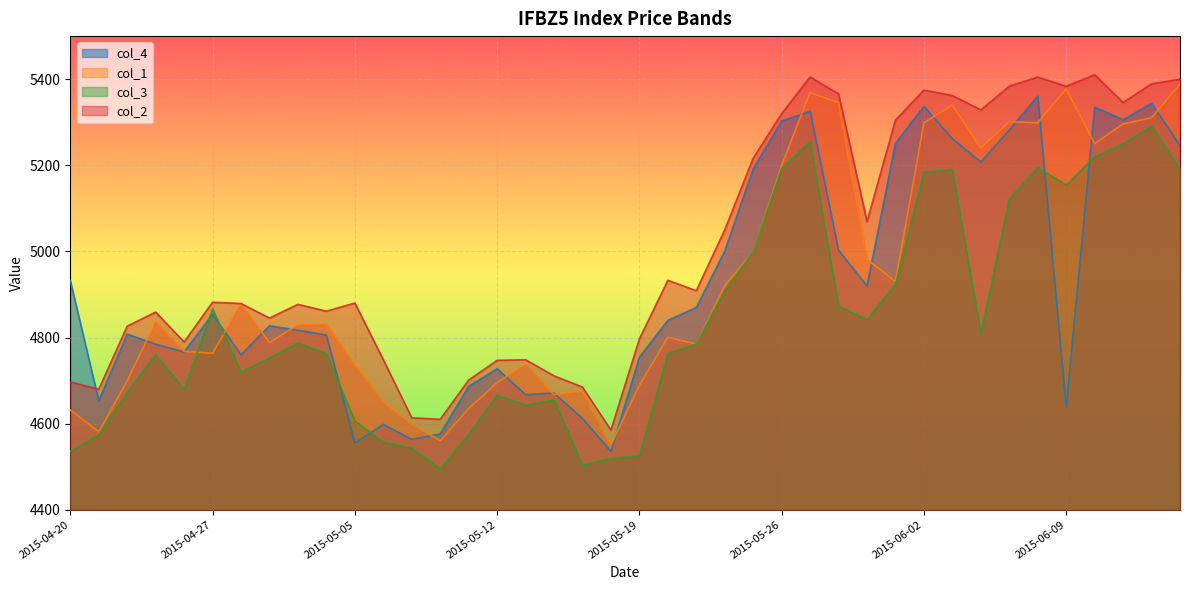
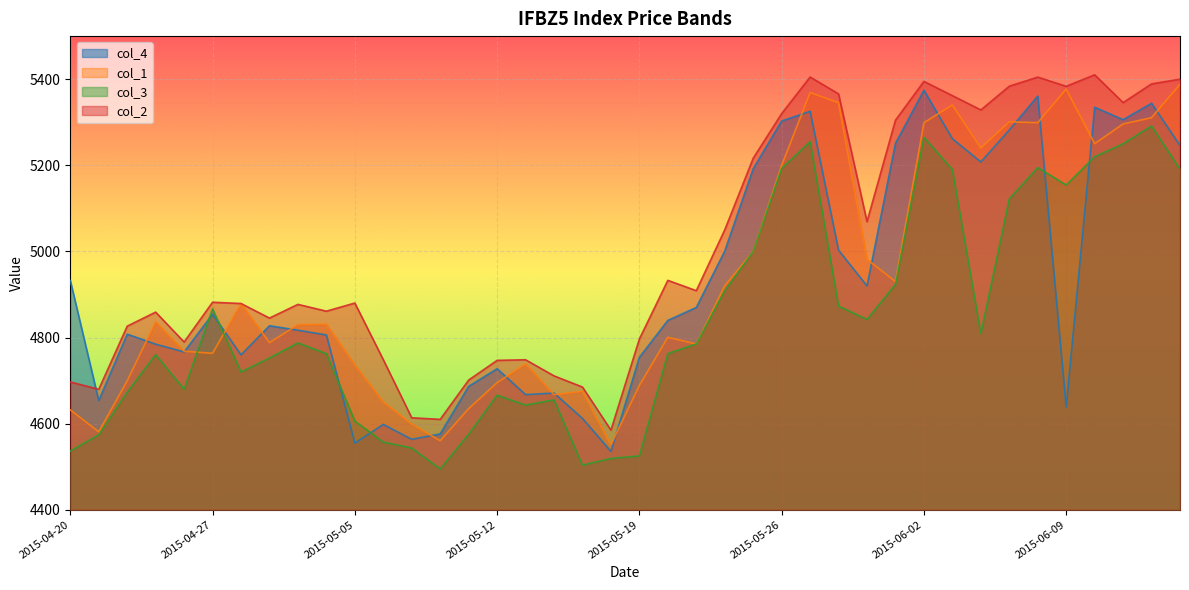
col_4, 2015-06-02: 5340 -> 5370
col_3, 2015-06-02: 5180 -> 5270
col_2, 2015-06-02: 5370 -> 5390
